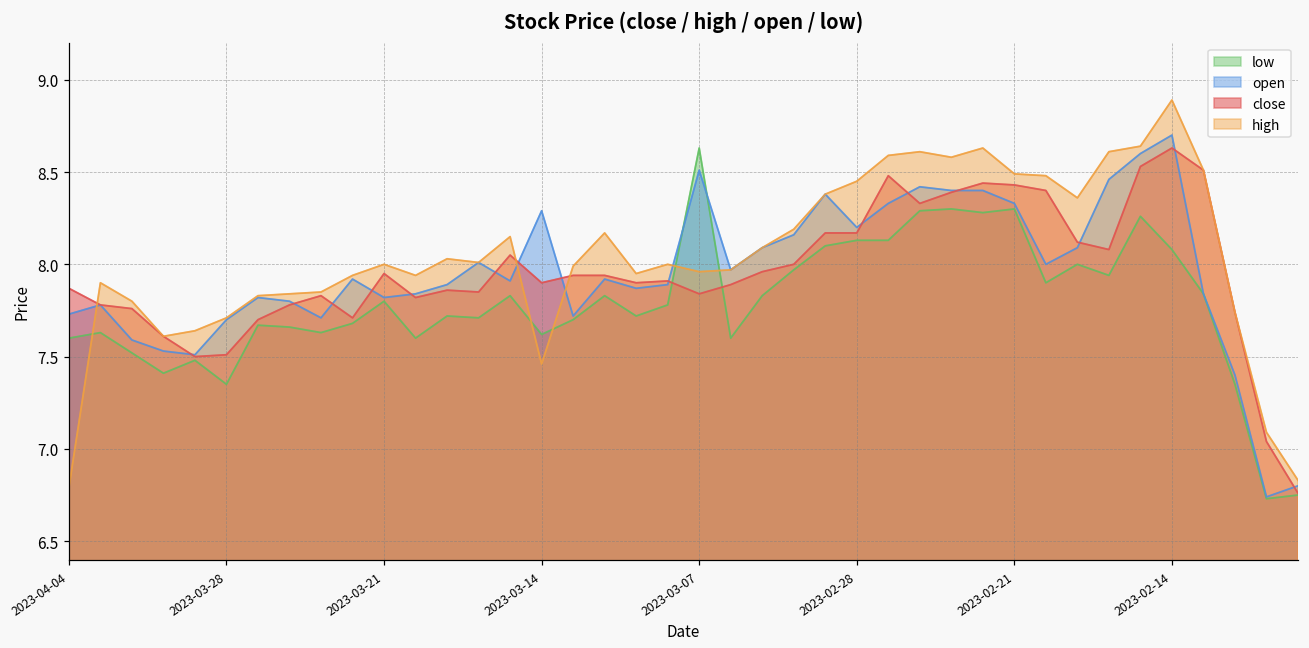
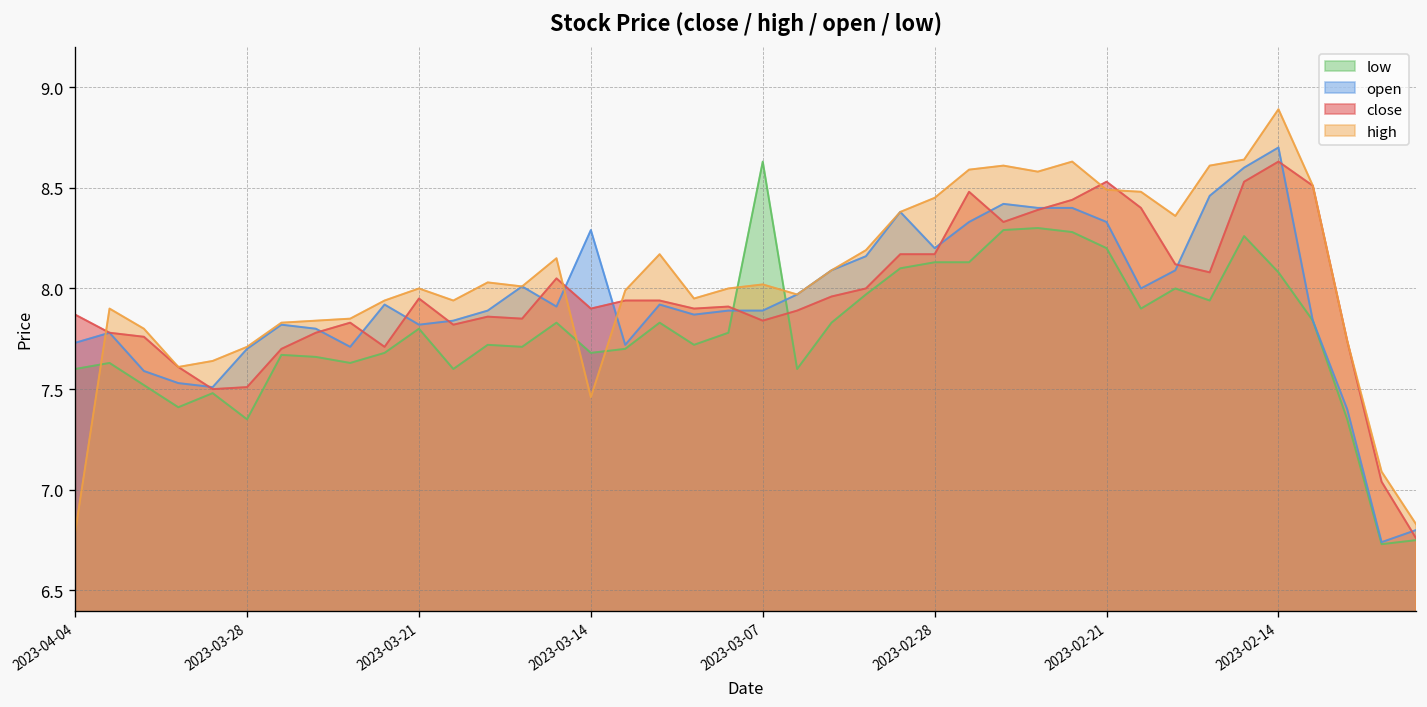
low, 2023-03-14: 7.62 -> 7.68
open, 2023-03-07: 8.51 -> 7.89
high, 2023-03-07: 7.96 -> 8.02
low, 2023-02-21: 8.3 -> 8.2
close, 2023-02-21: 8.43 -> 8.53
